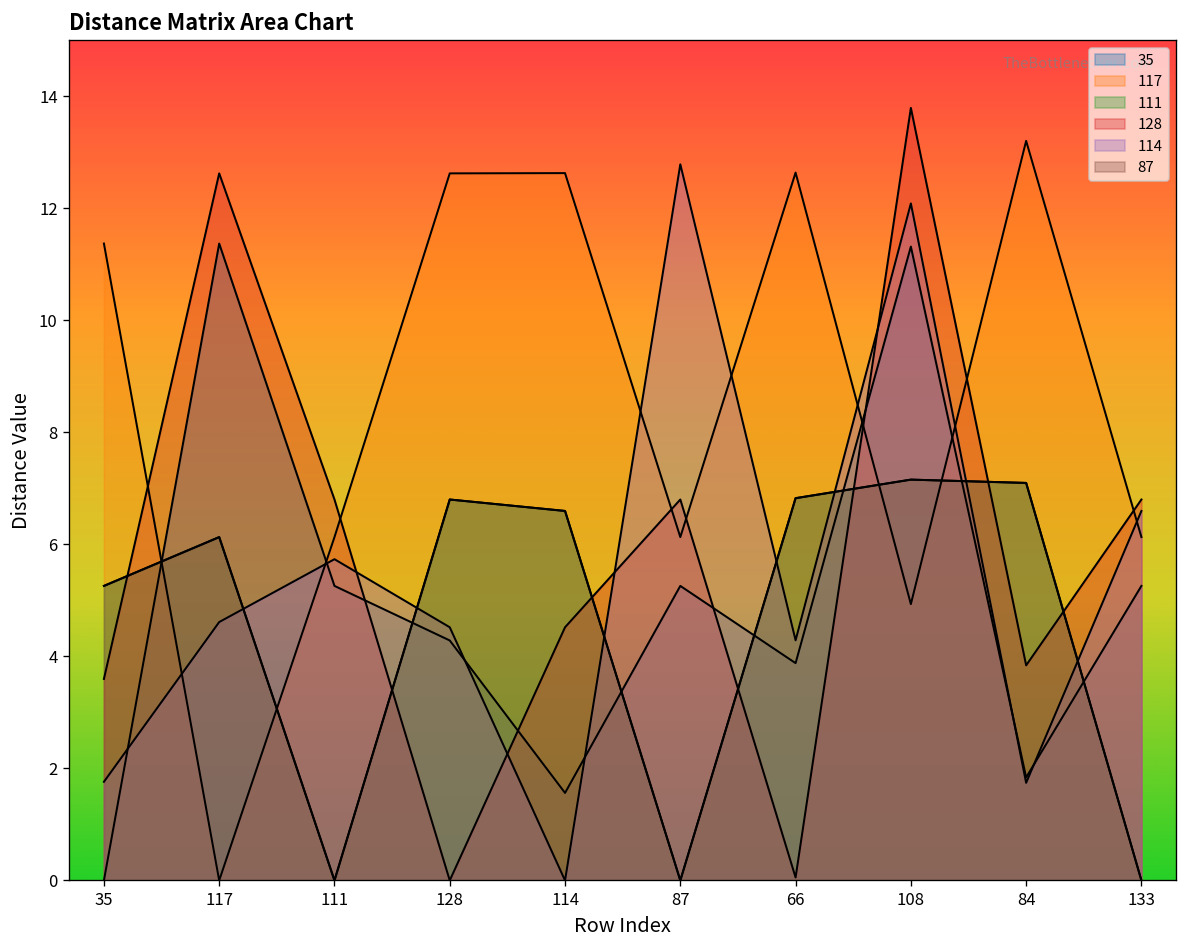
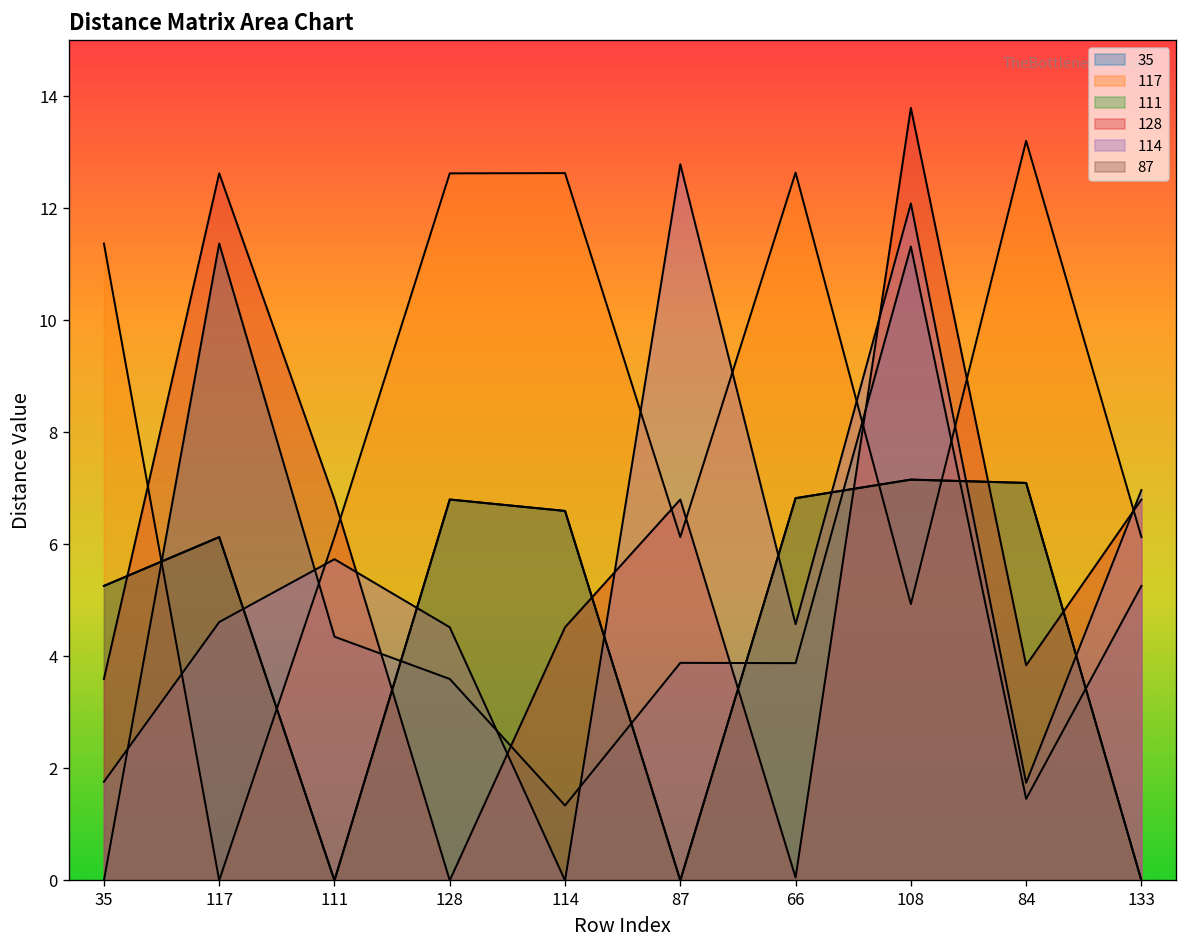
35, 111: 5.3 -> 4.4
35, 128: 4.3 -> 3.6
35, 114: 1.6 -> 1.3
35, 87: 5.3 -> 3.9
114, 66: 4.3 -> 4.6
35, 84: 1.8 -> 1.5
114, 133: 6.6 -> 7.0
